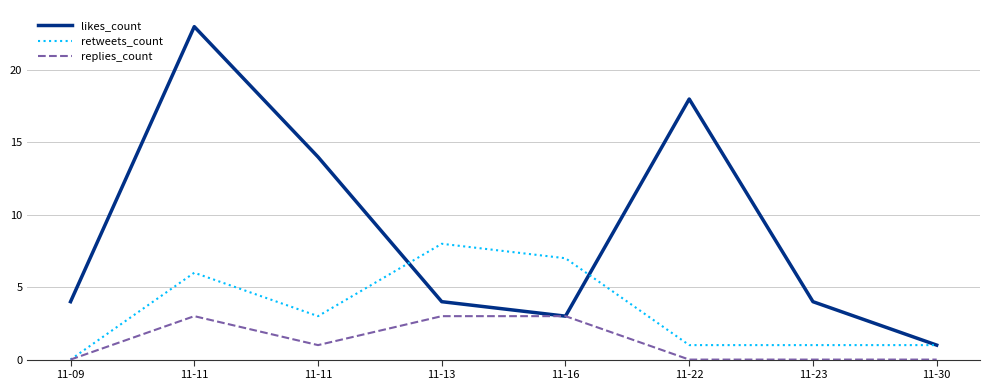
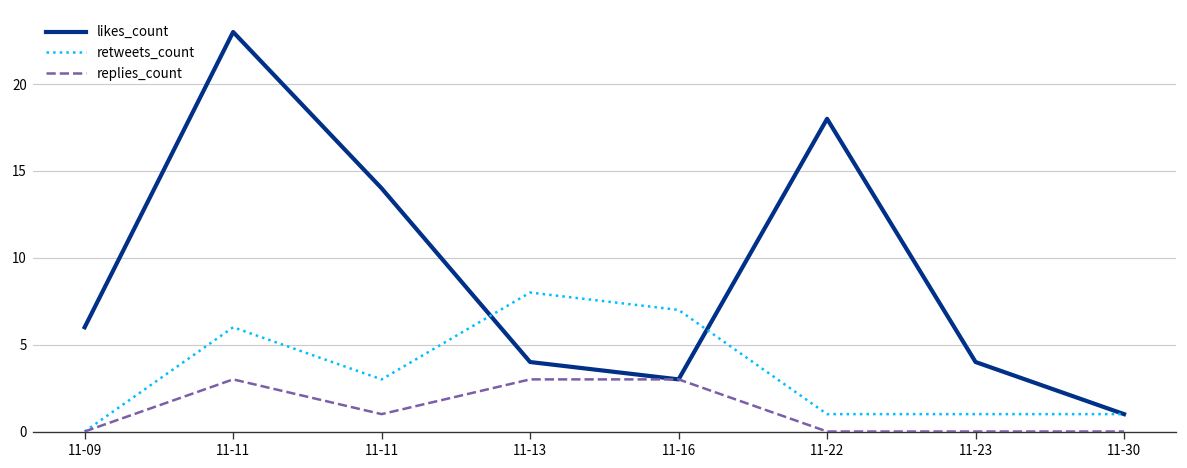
likes_count, 11-09: 4 -> 6
